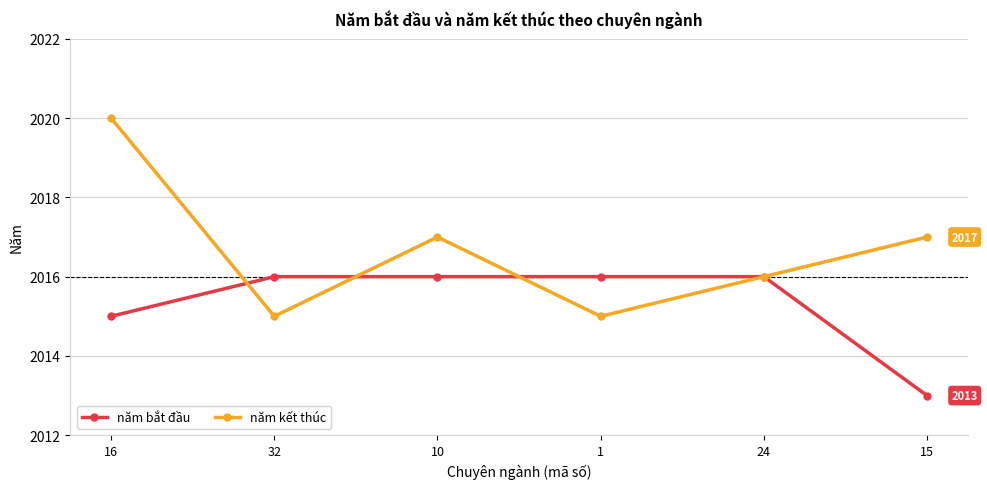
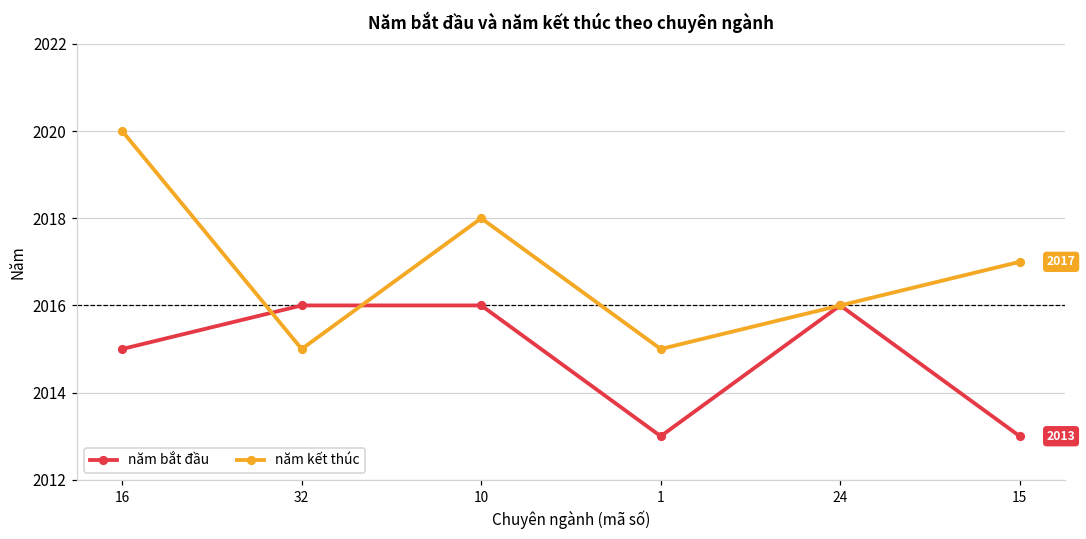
năm kết thúc, 10: 2017 -> 2018
năm bắt đầu, 1: 2016 -> 2013
